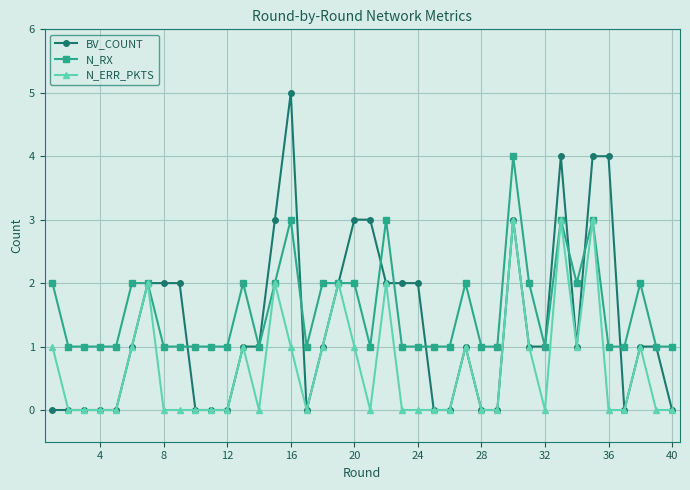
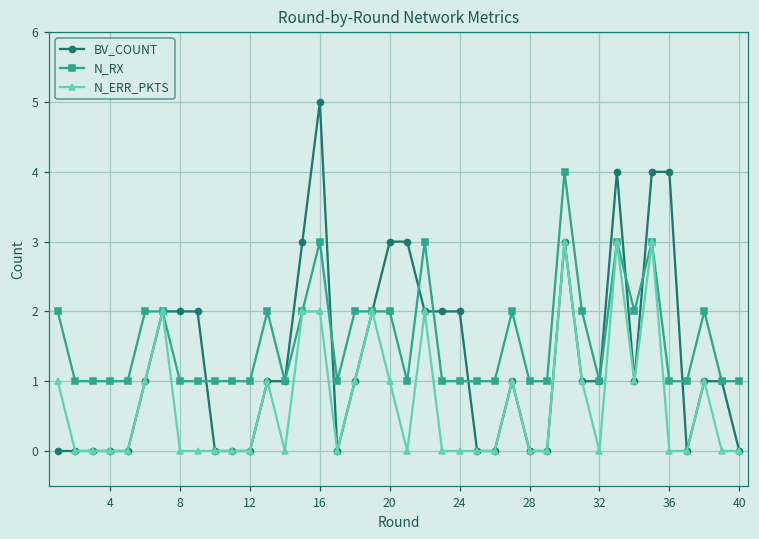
N_ERR_PKTS, 16: 1 -> 2
